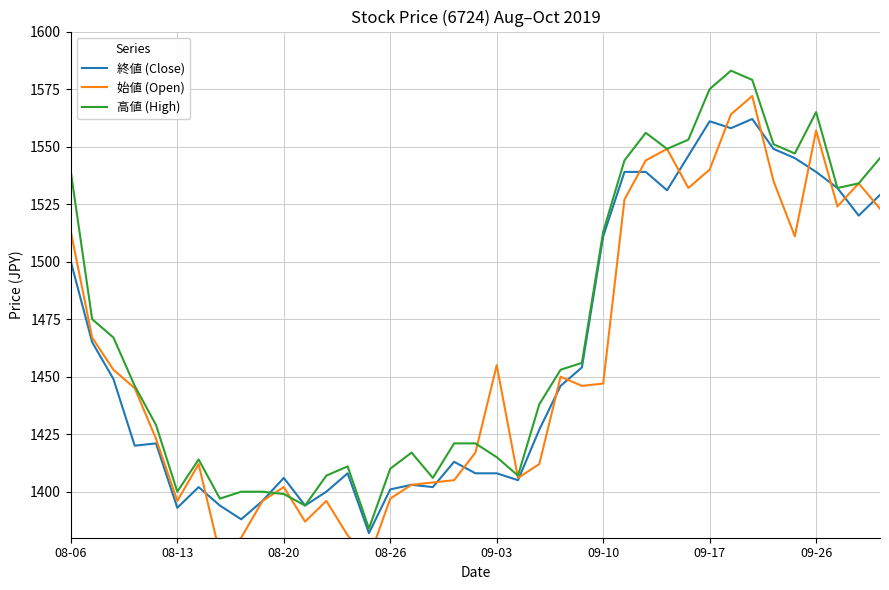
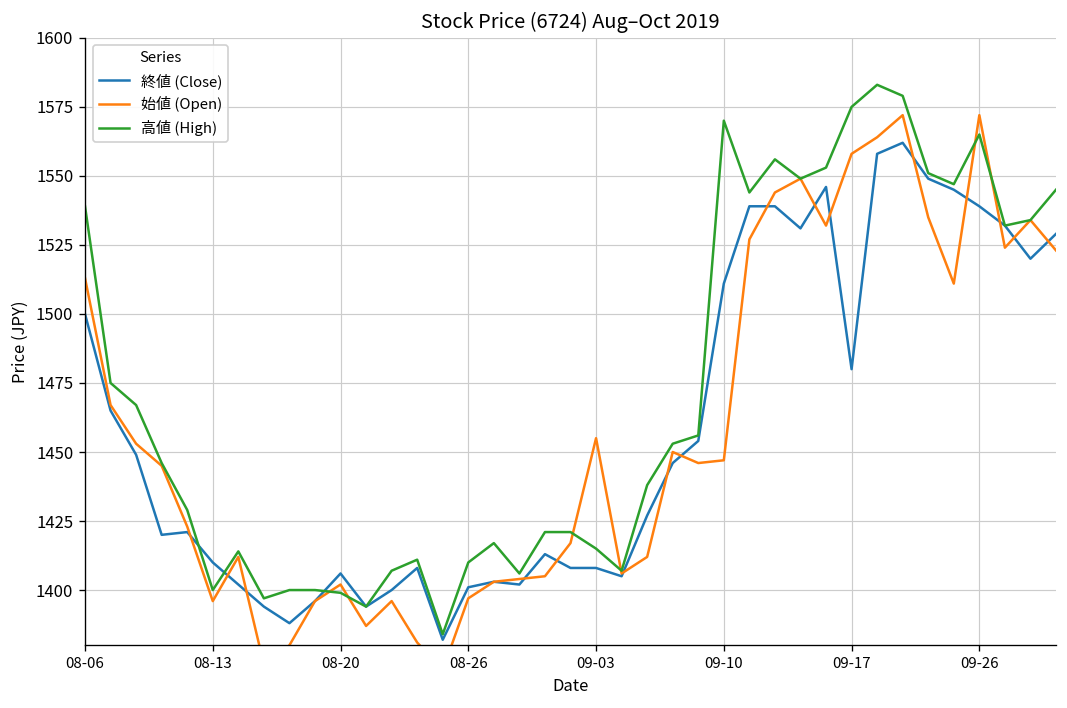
終値 (Close), 08-13: 1393 -> 1410
高値 (High), 09-10: 1513 -> 1570
終値 (Close), 09-17: 1561 -> 1480
始値 (Open), 09-17: 1540 -> 1558
始値 (Open), 09-26: 1557 -> 1572
